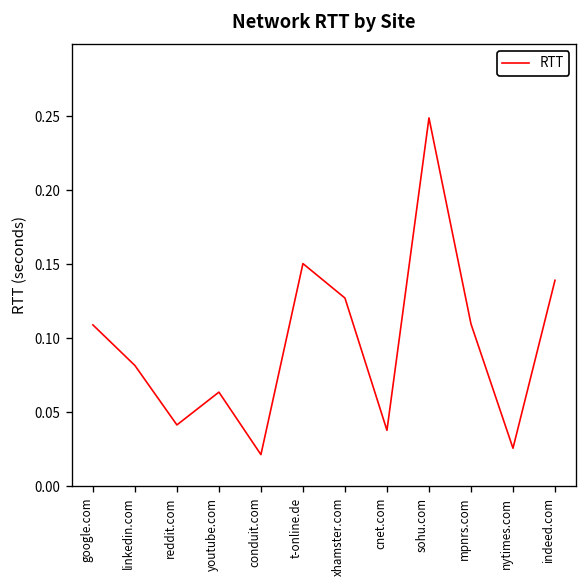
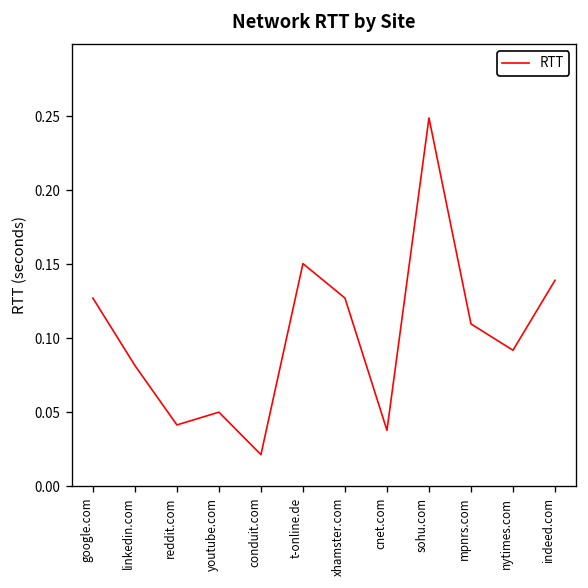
google.com: 0.109 -> 0.127
youtube.com: 0.063 -> 0.050
nytimes.com: 0.026 -> 0.092
